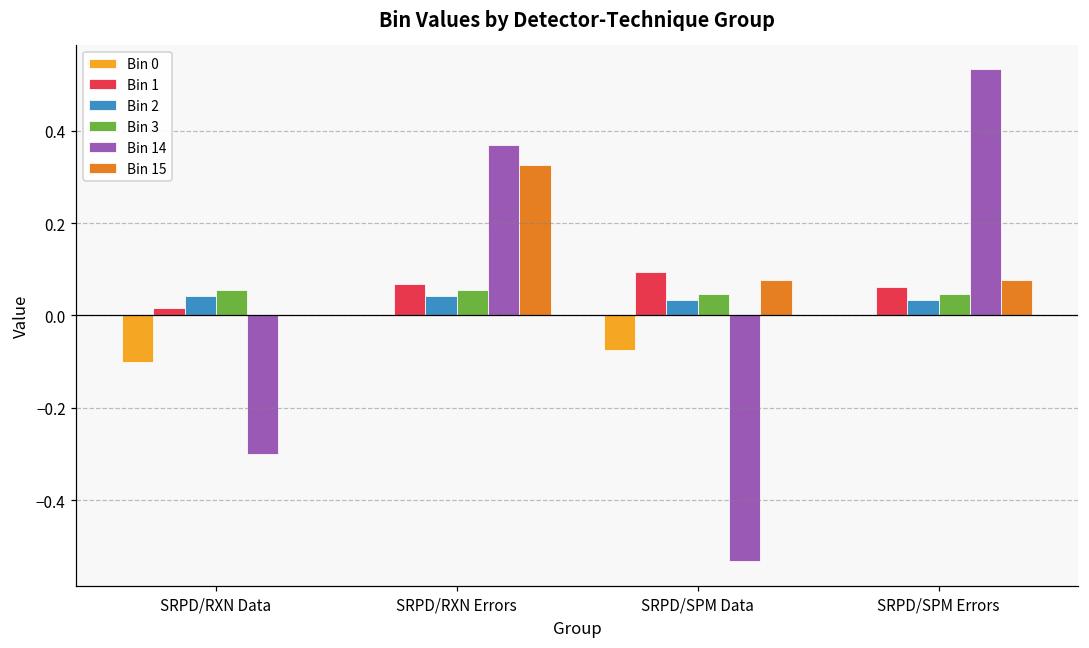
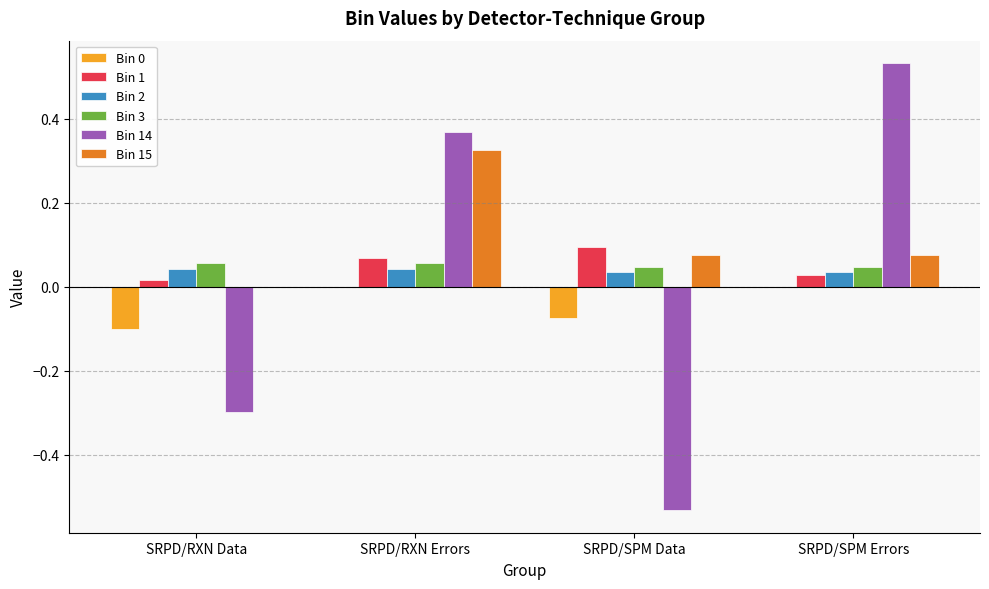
Bin 1, SRPD/SPM Errors: 0.06 -> 0.03
